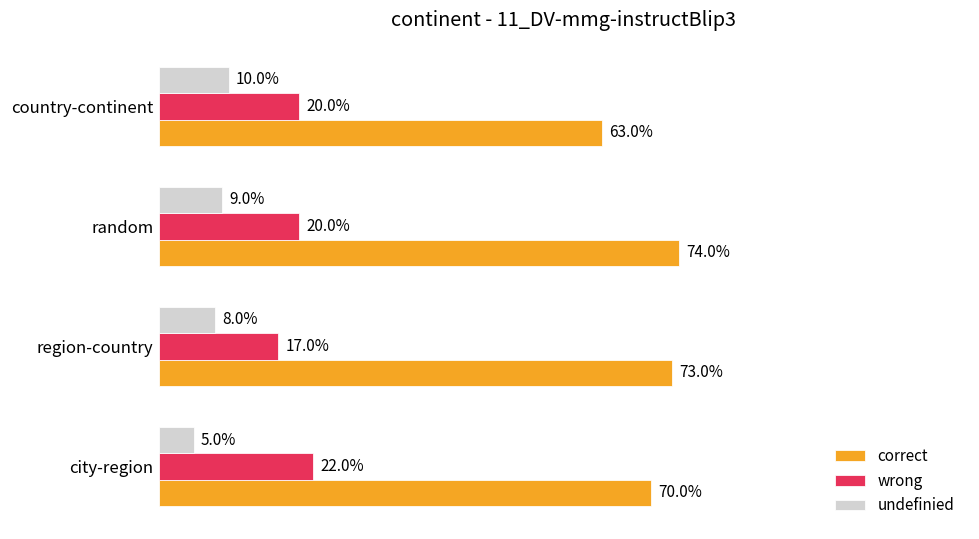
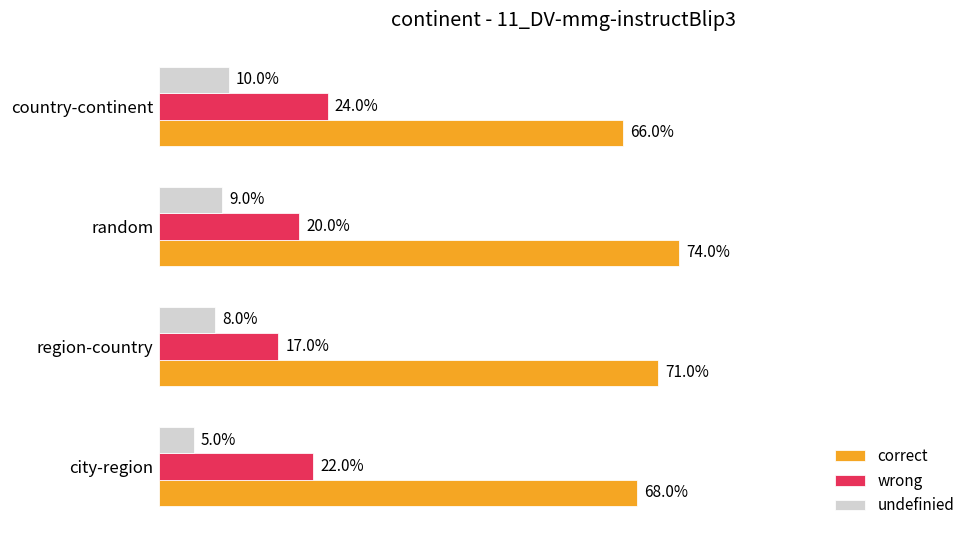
wrong, country-continent: 20.0% -> 24.0%
correct, country-continent: 63.0% -> 66.0%
correct, region-country: 73.0% -> 71.0%
correct, city-region: 70.0% -> 68.0%
